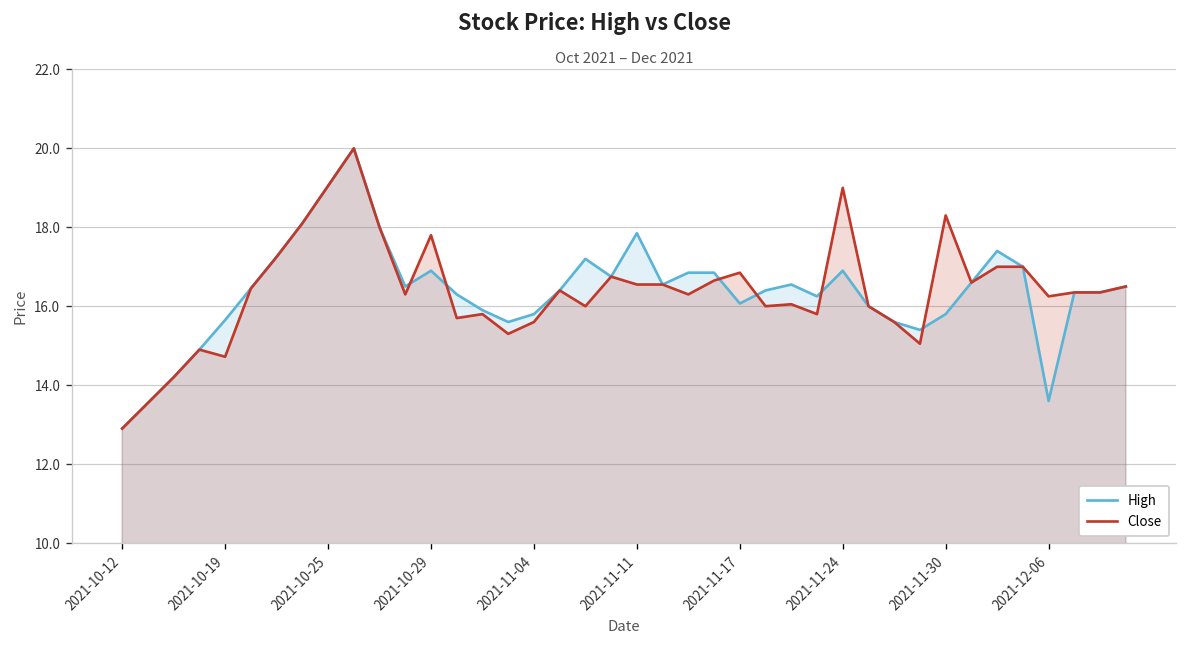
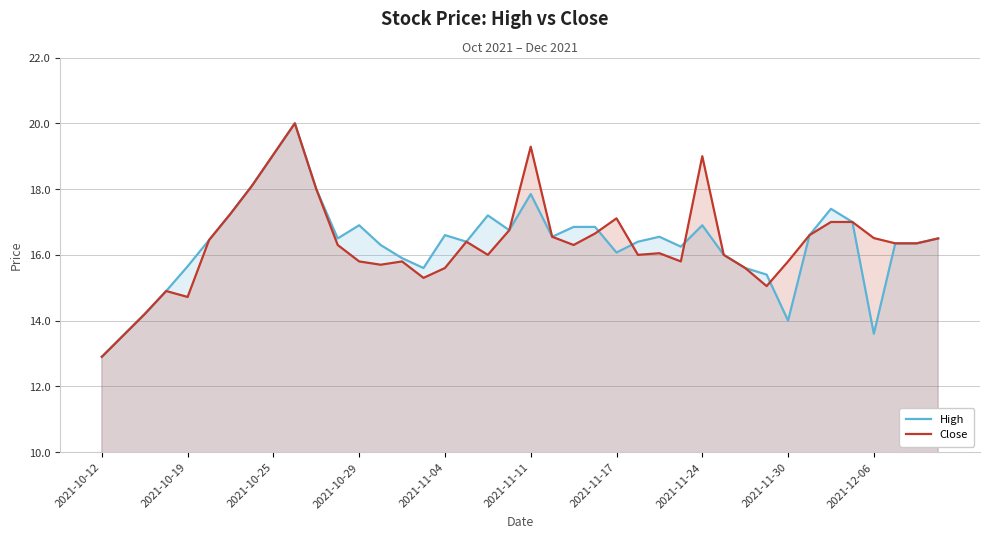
Close, 2021-10-29: 17.8 -> 15.8
High, 2021-11-04: 15.8 -> 16.6
Close, 2021-11-11: 16.6 -> 19.3
Close, 2021-11-17: 16.9 -> 17.1
High, 2021-11-30: 15.8 -> 14.0
Close, 2021-11-30: 18.3 -> 15.8
Close, 2021-12-06: 16.3 -> 16.5
